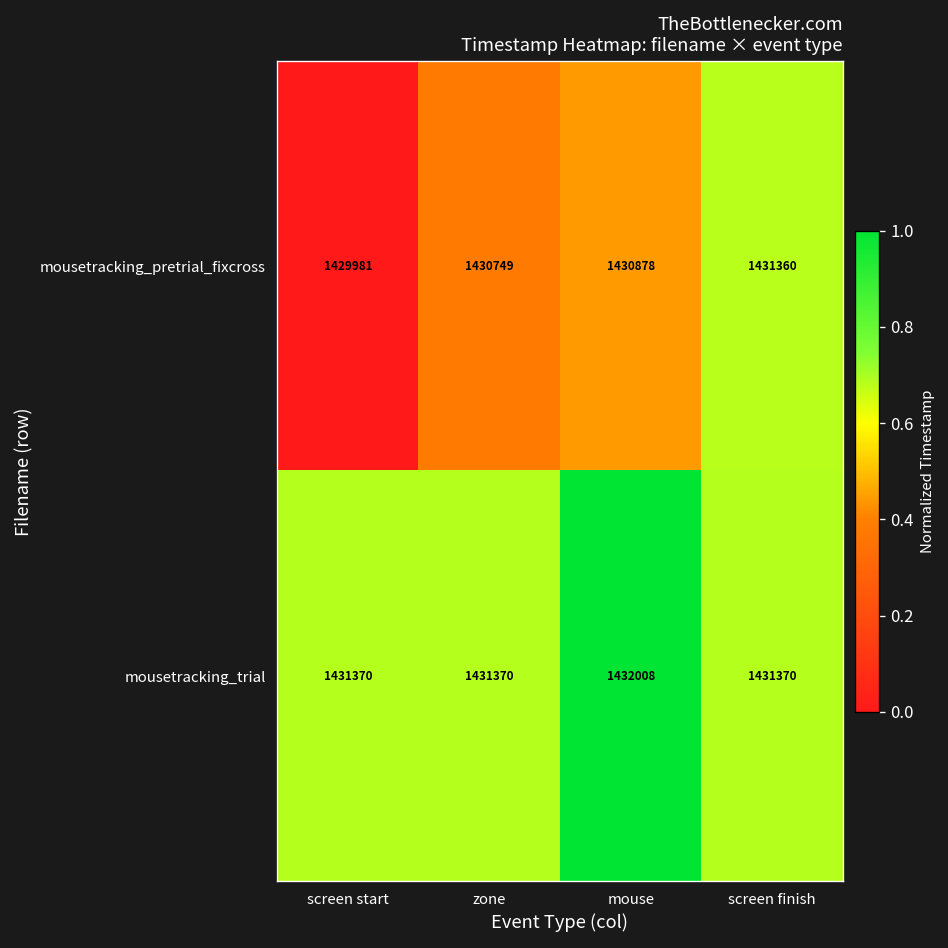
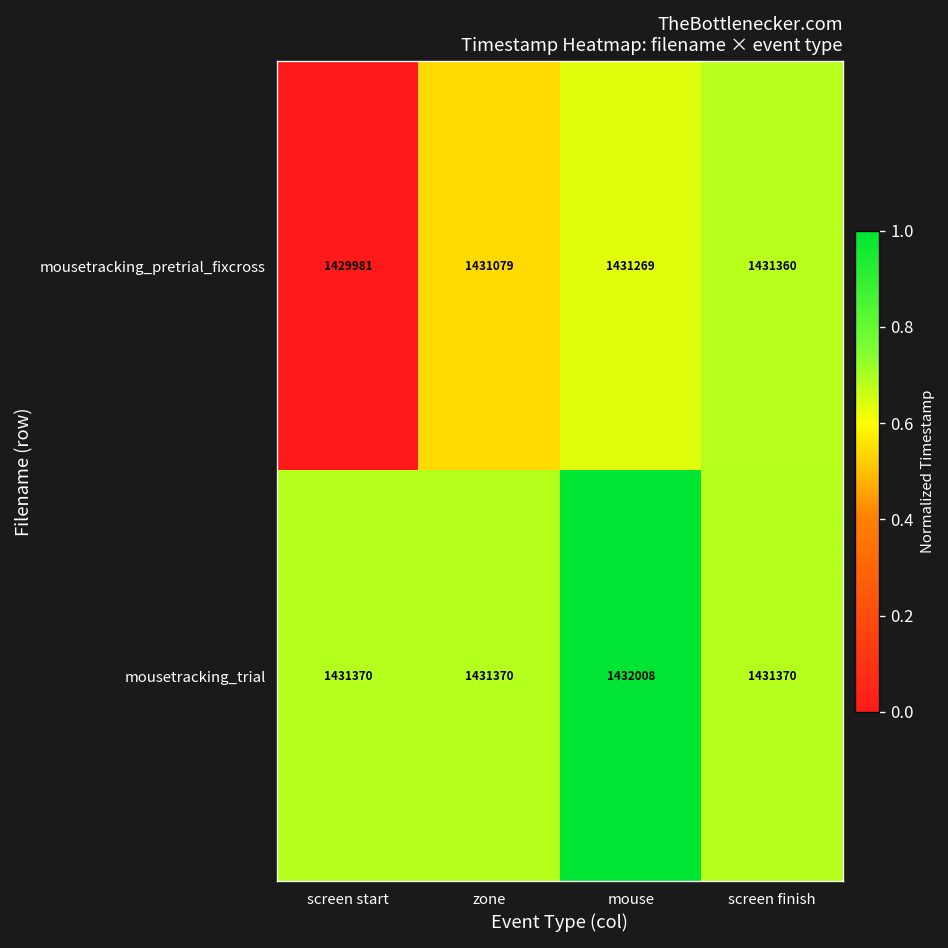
mousetracking_pretrial_fixcross, zone: 1430749 -> 1431079
mousetracking_pretrial_fixcross, mouse: 1430878 -> 1431269
